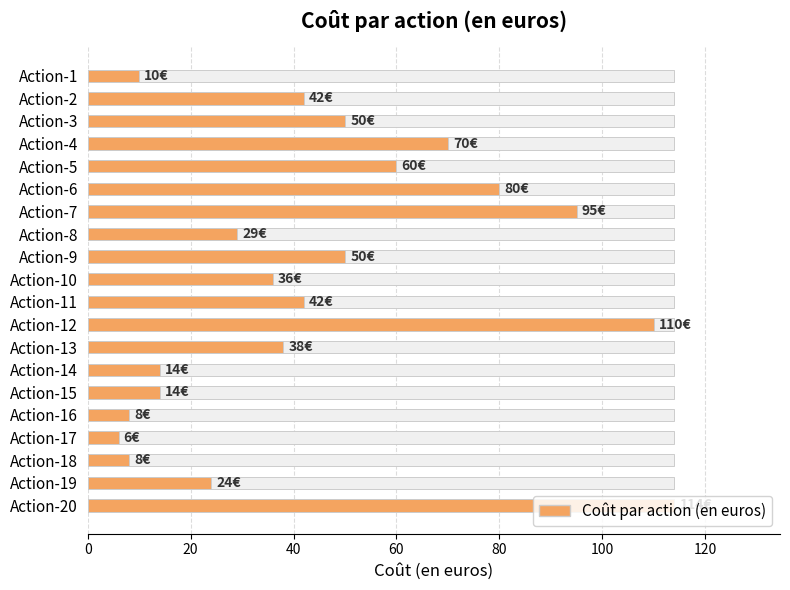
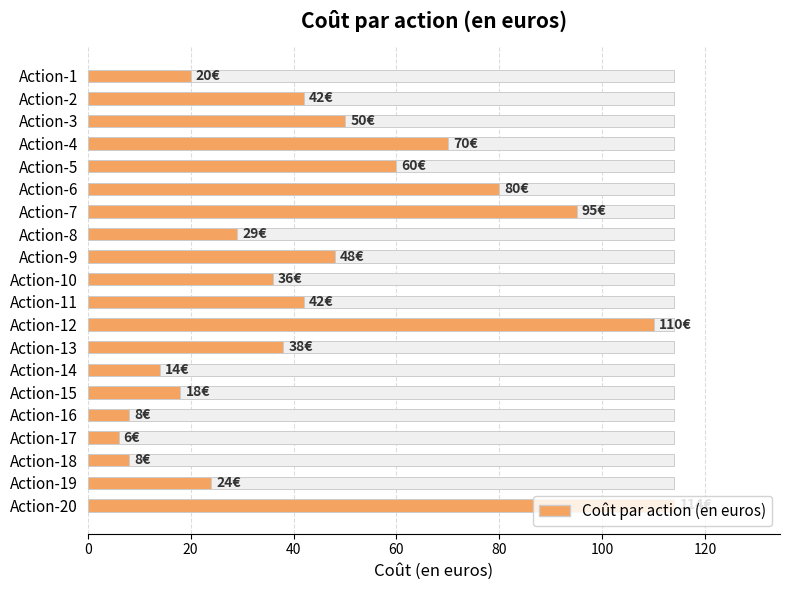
Coût par action (en euros), Action-1: 10€ -> 20€
Coût par action (en euros), Action-9: 50€ -> 48€
Coût par action (en euros), Action-15: 14€ -> 18€
